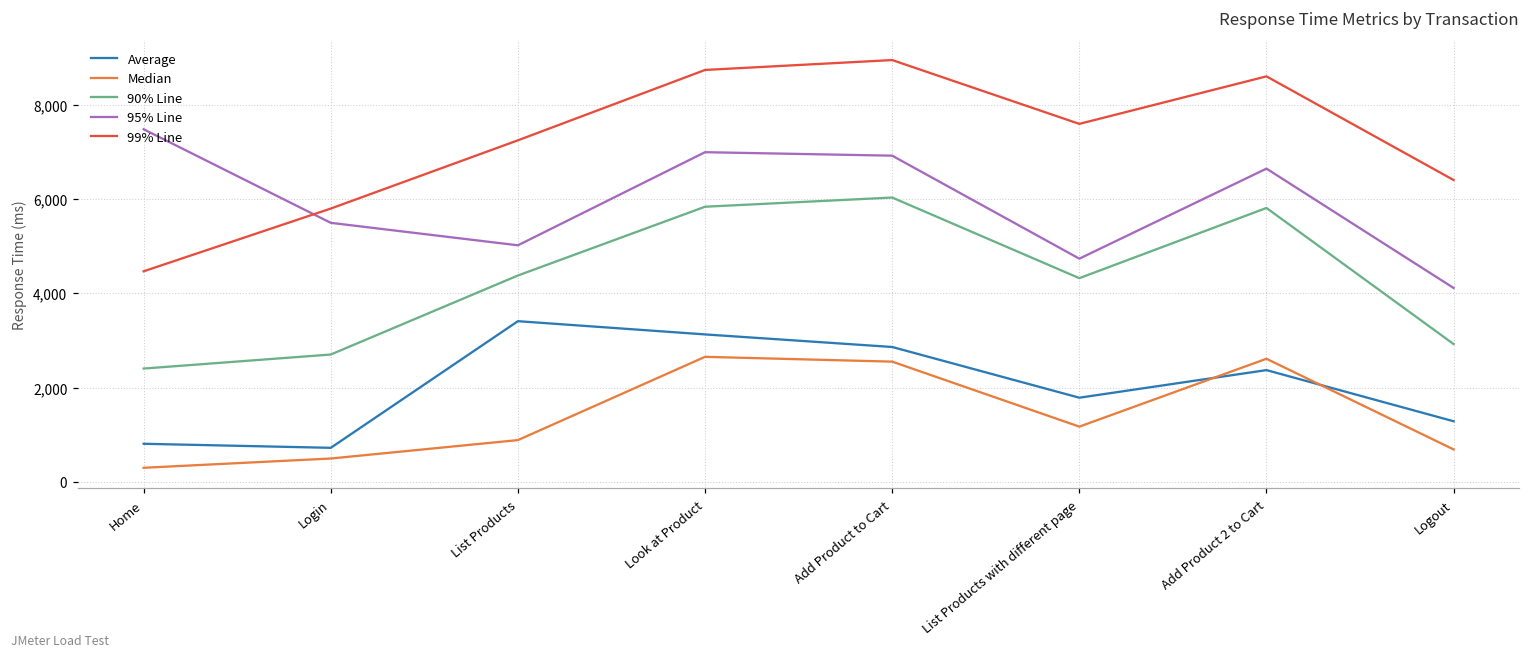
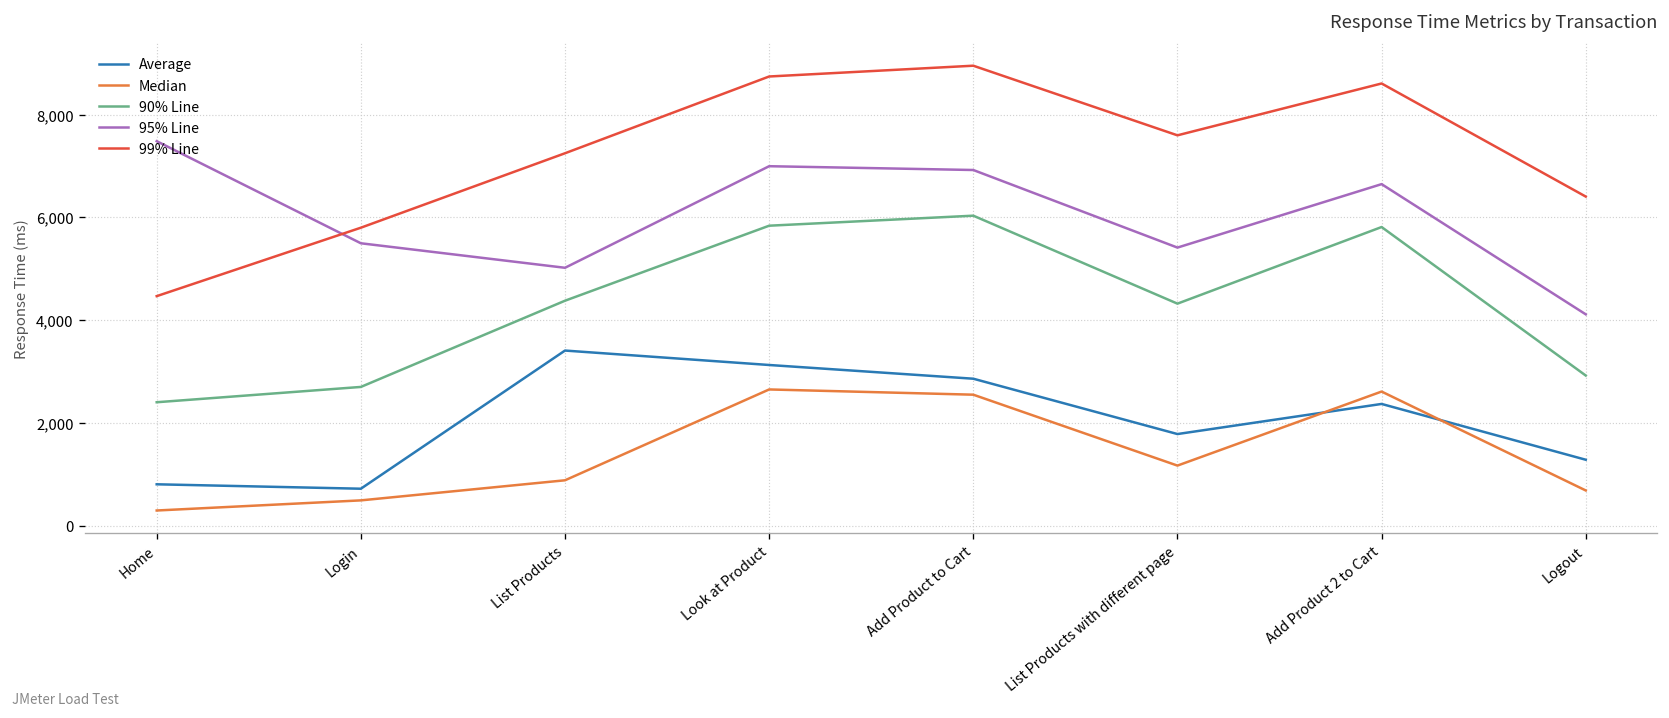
95% Line, List Products with different page: 4,700 -> 5,400
